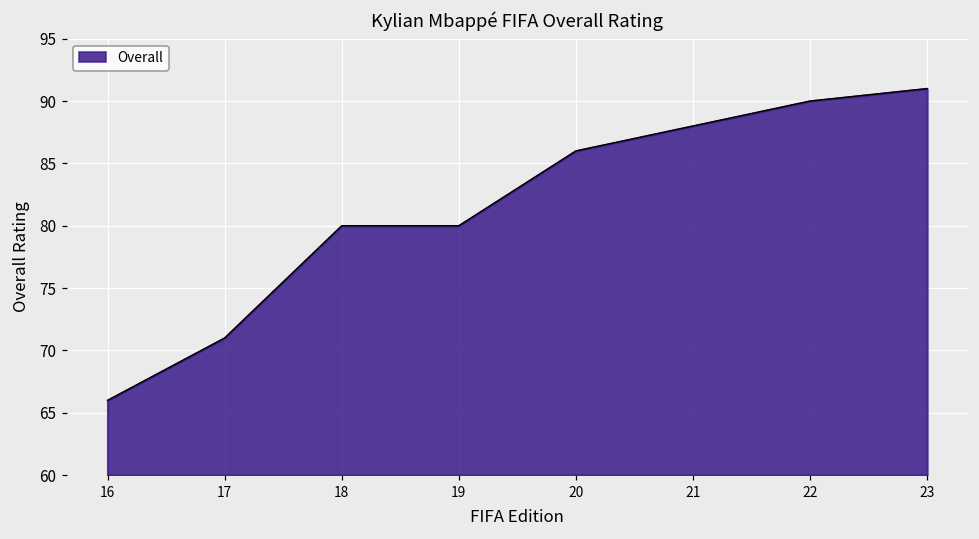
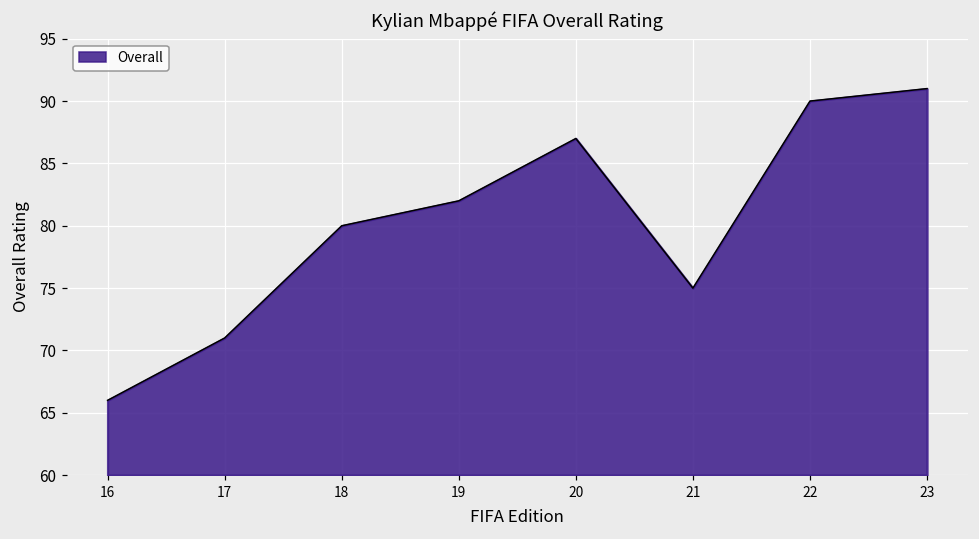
19: 80 -> 82
20: 86 -> 87
21: 88 -> 75
